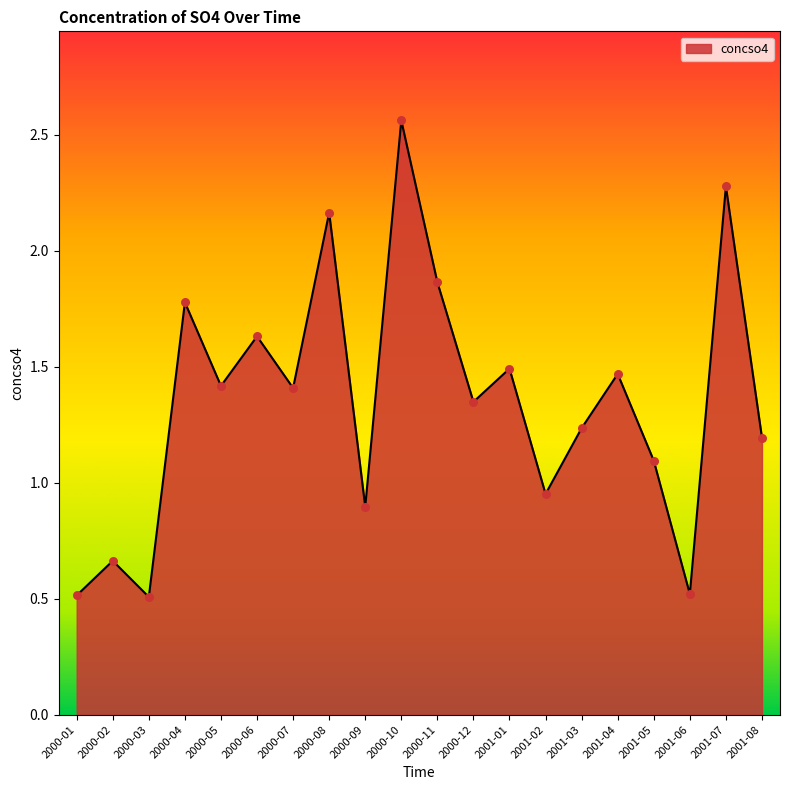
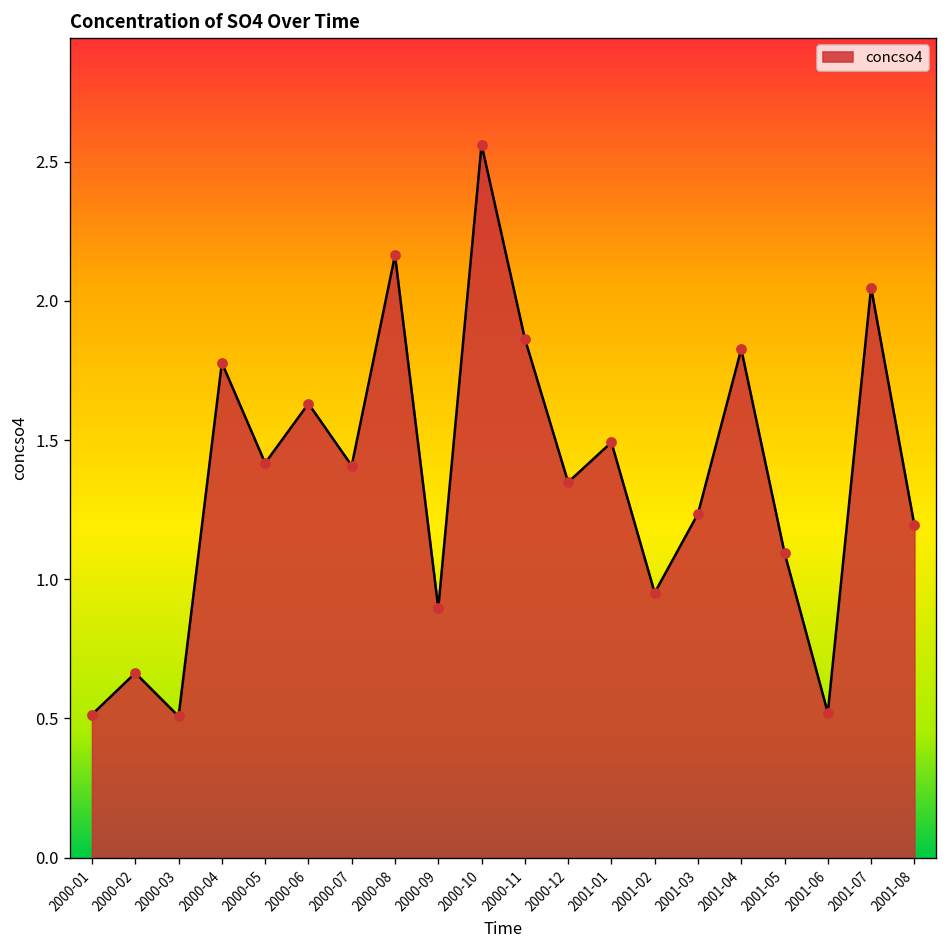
2001-04: 1.47 -> 1.83
2001-07: 2.28 -> 2.05
